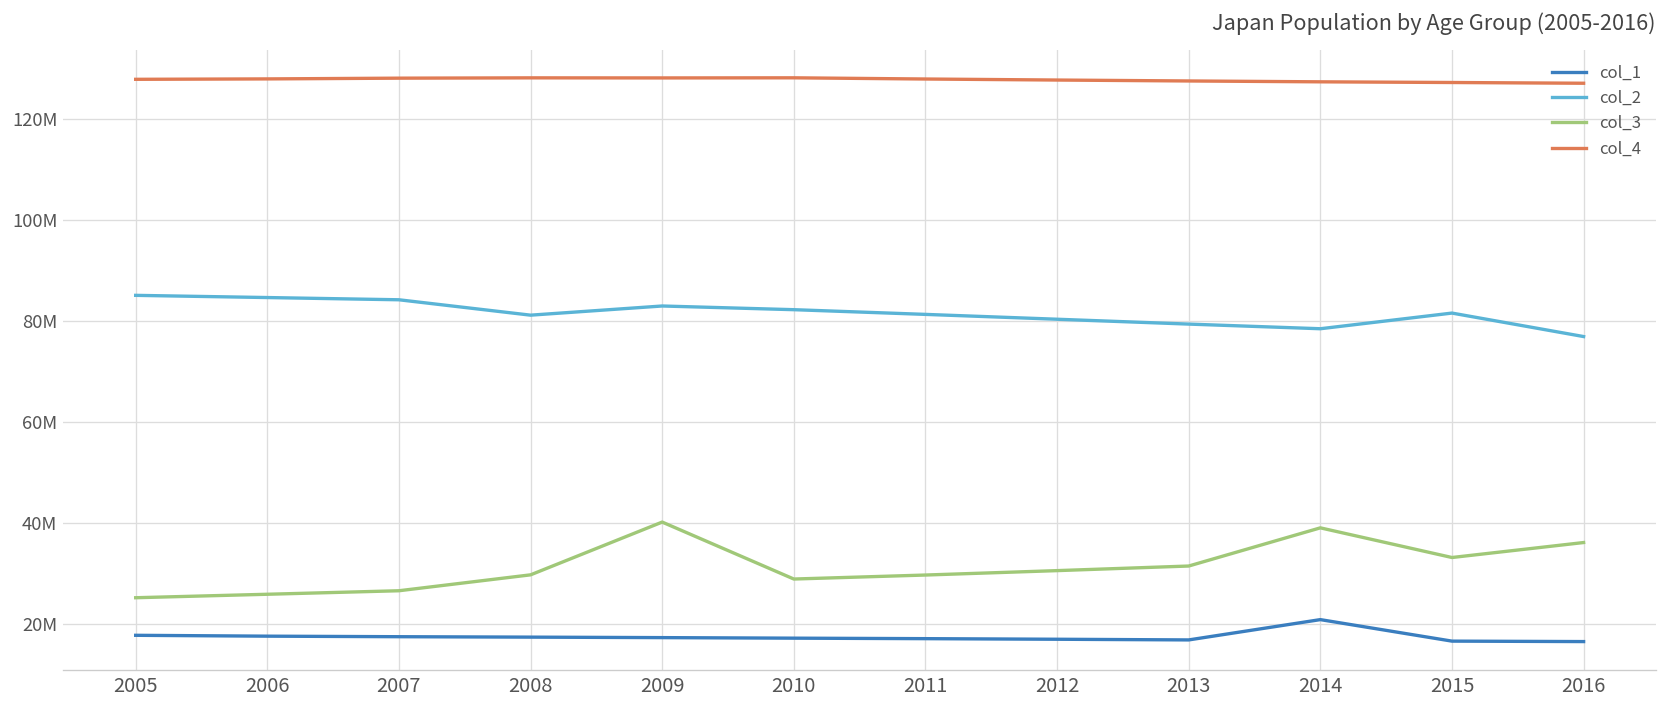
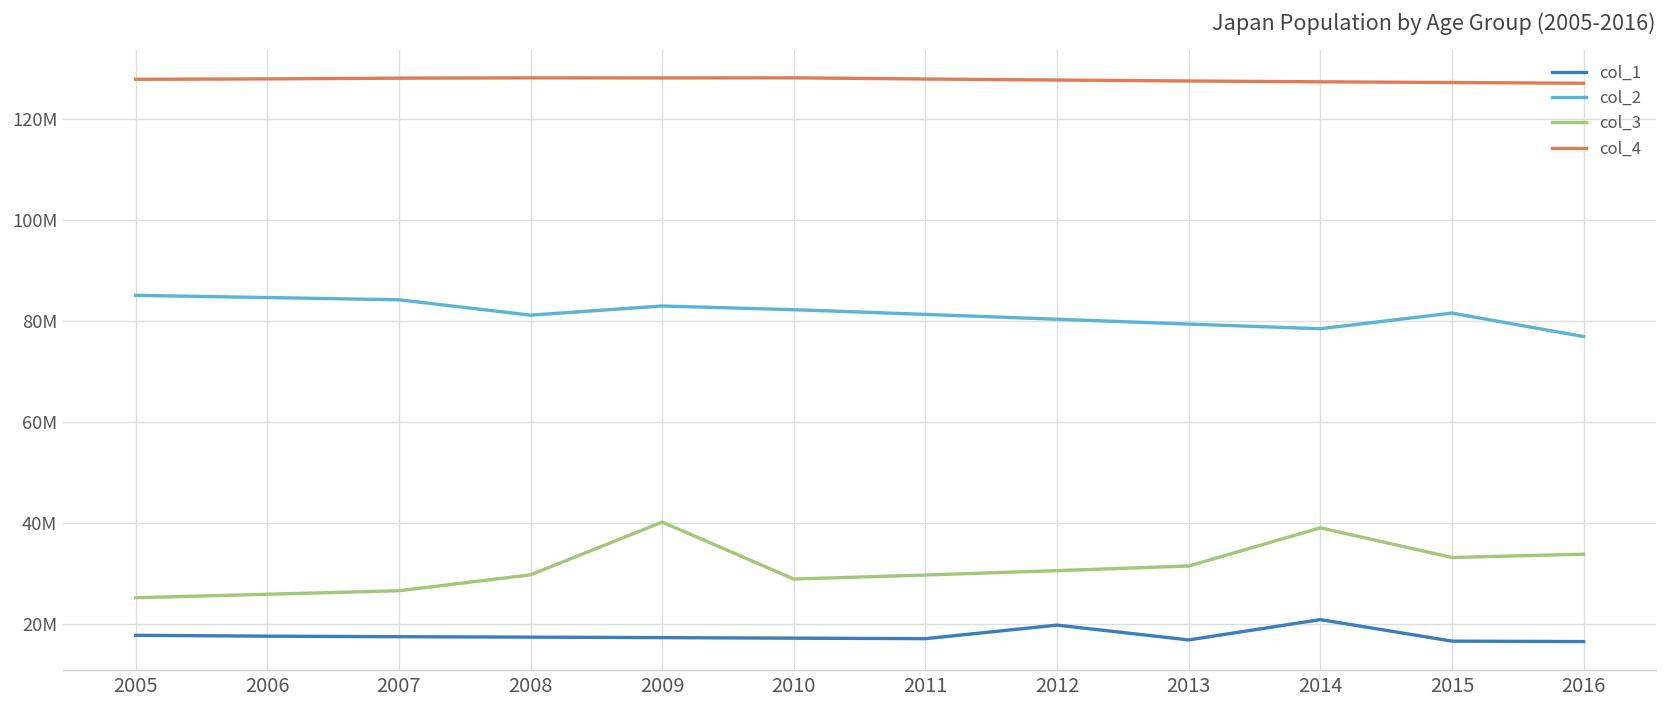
col_1, 2012: 17000000 -> 20000000
col_3, 2016: 36000000 -> 34000000
